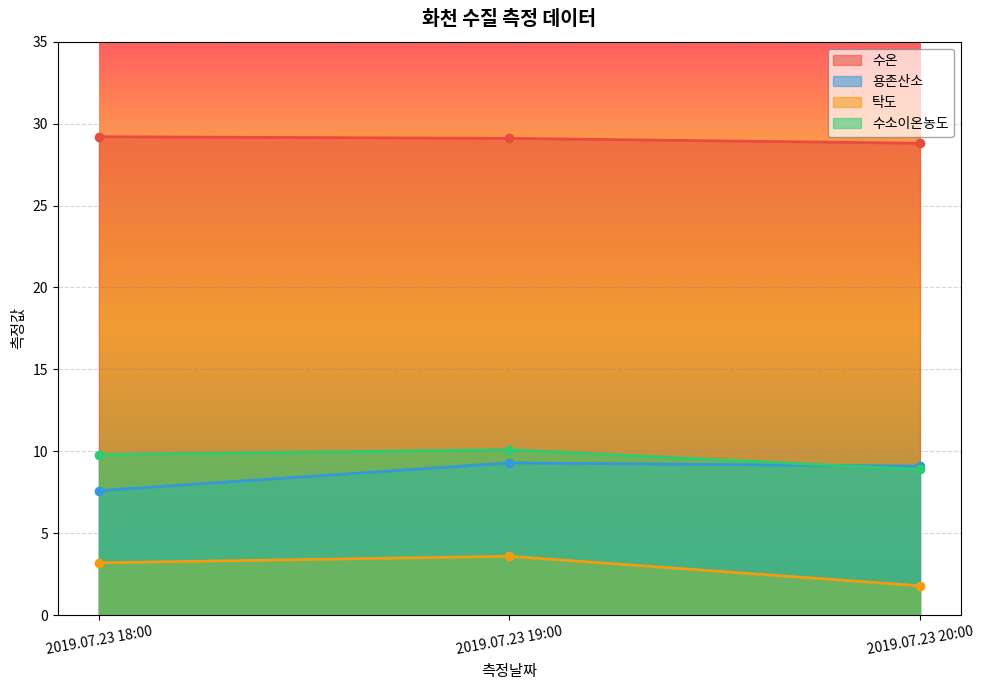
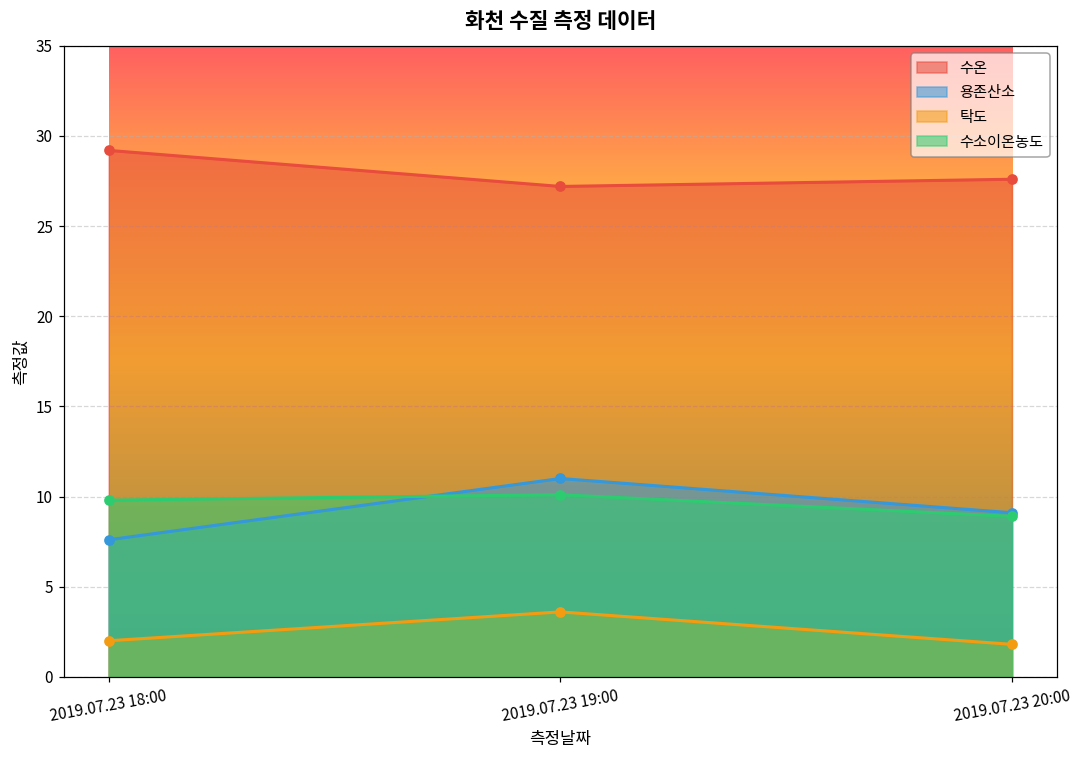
탁도, 2019.07.23 18:00: 3.2 -> 2.0
수온, 2019.07.23 19:00: 29.1 -> 27.2
용존산소, 2019.07.23 19:00: 9.3 -> 11.0
수온, 2019.07.23 20:00: 28.8 -> 27.6
